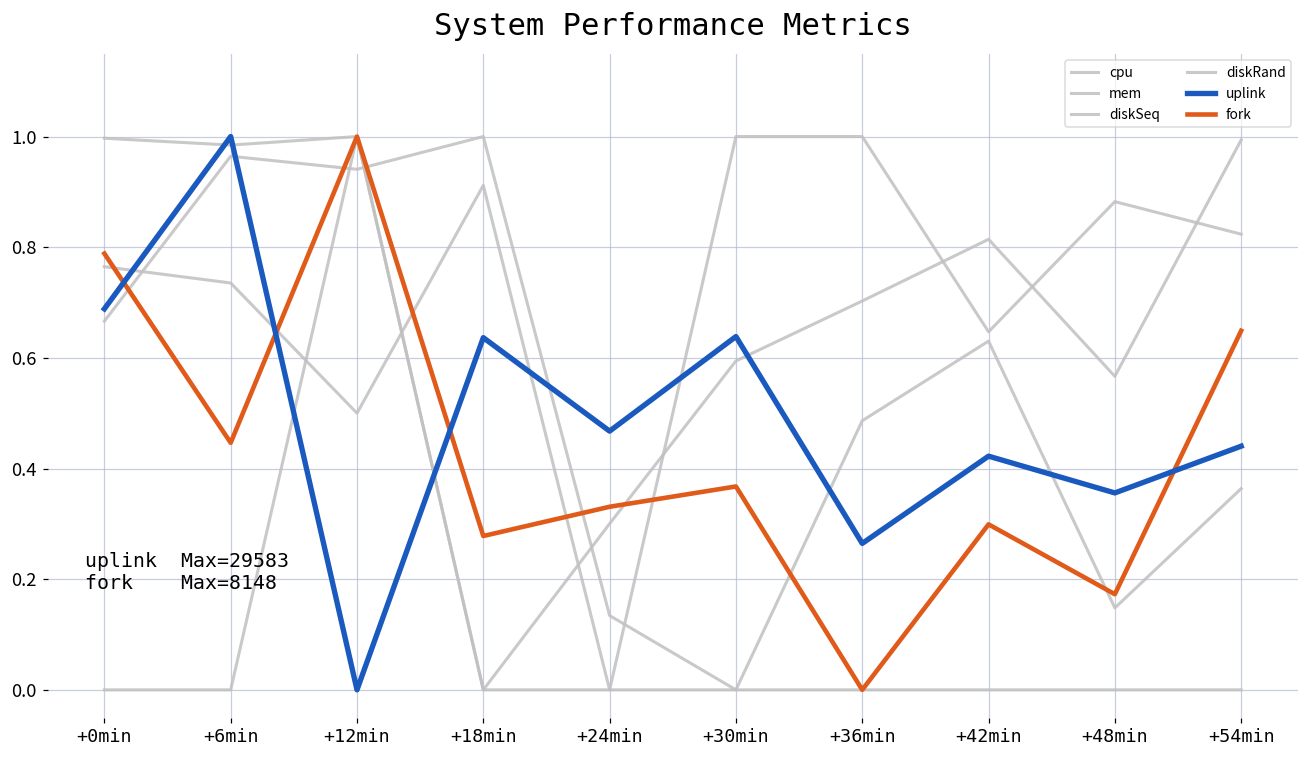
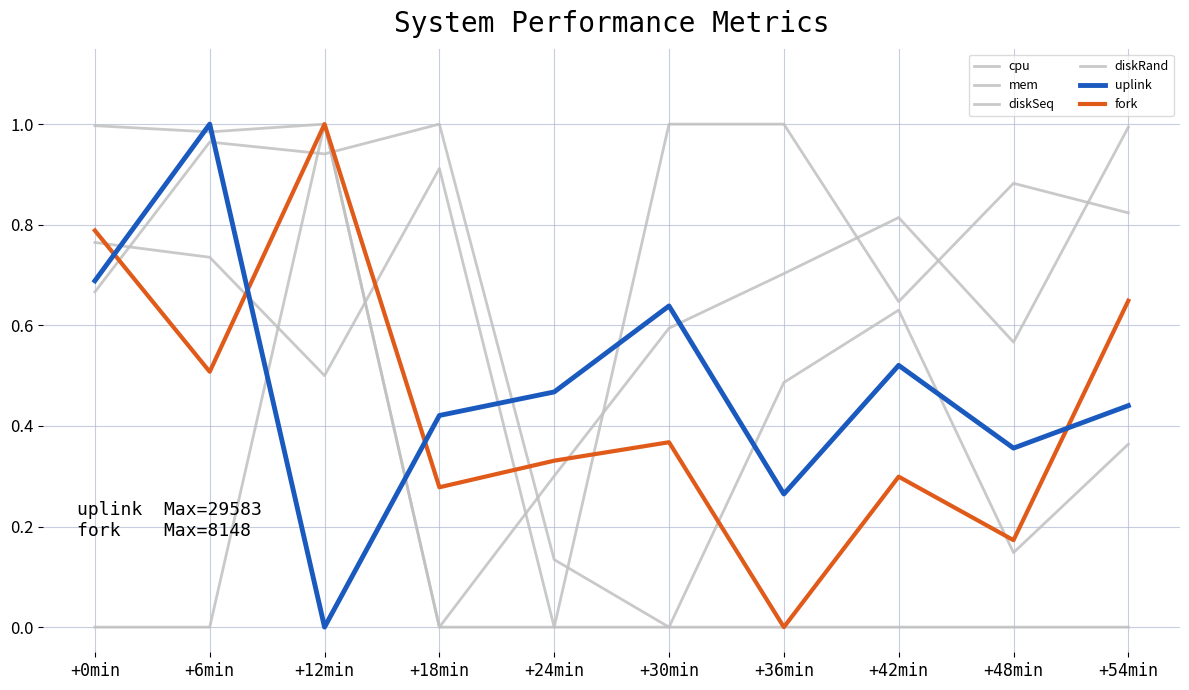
fork, +6min: 0.45 -> 0.51
uplink, +18min: 0.64 -> 0.42
uplink, +42min: 0.42 -> 0.52
